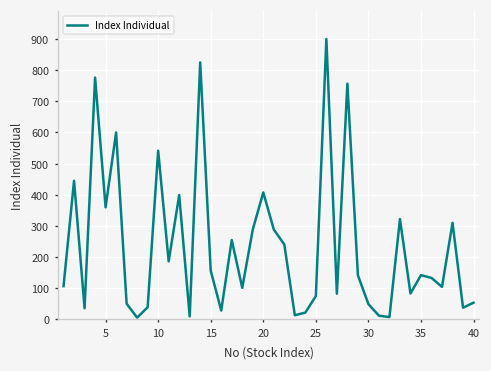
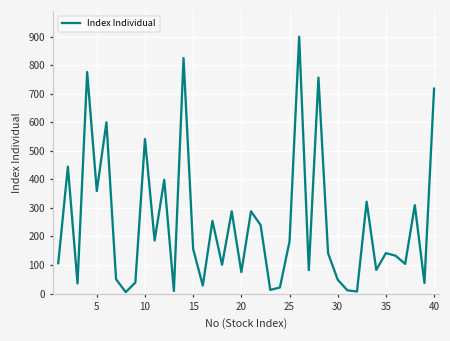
20: 410 -> 80
25: 70 -> 180
40: 50 -> 720
